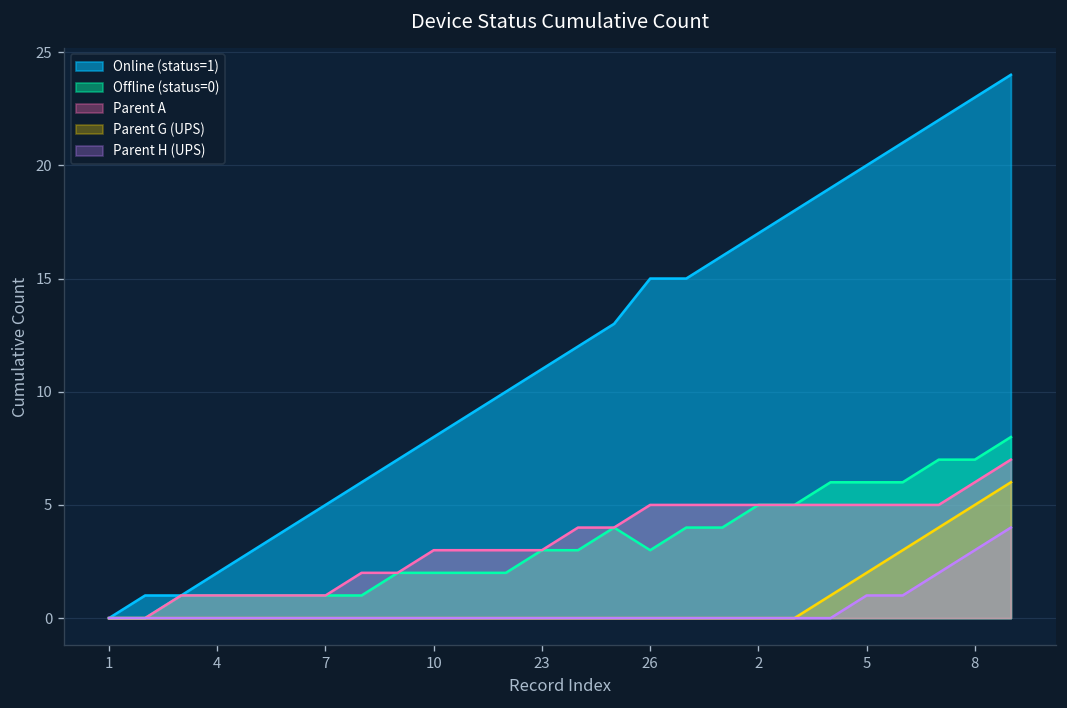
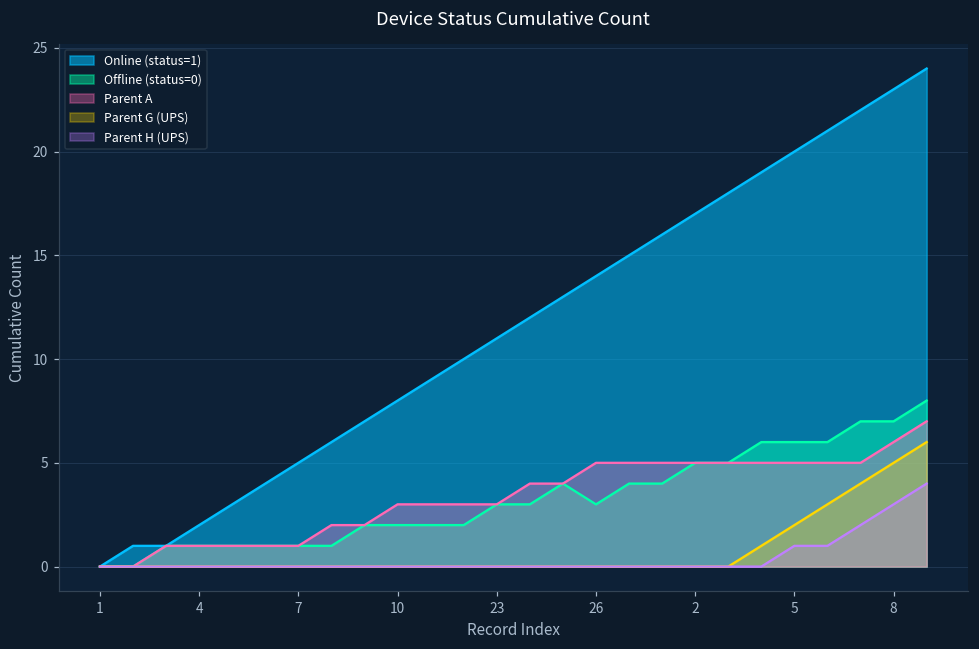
Online (status=1), 26: 15 -> 14
